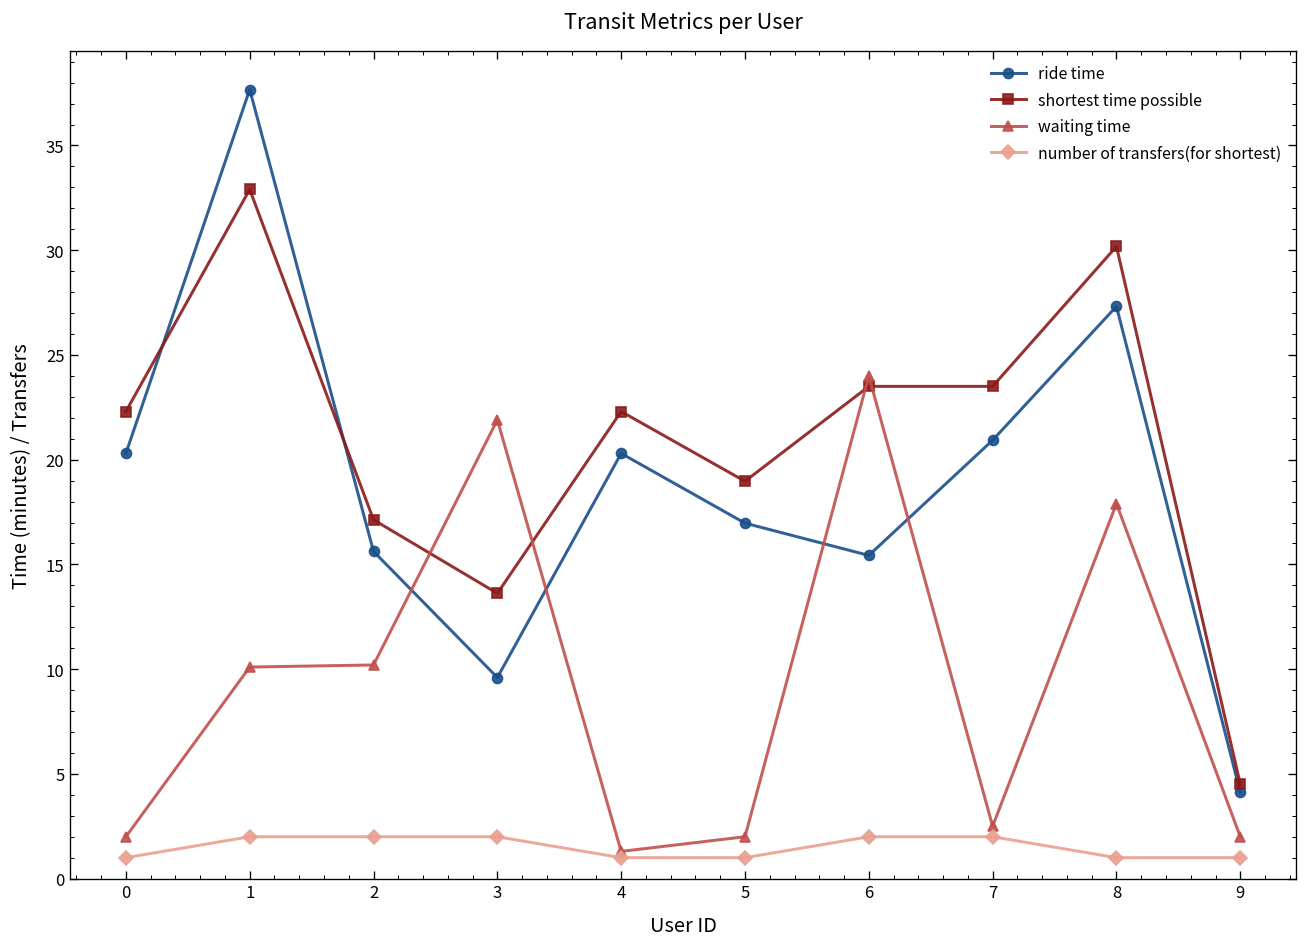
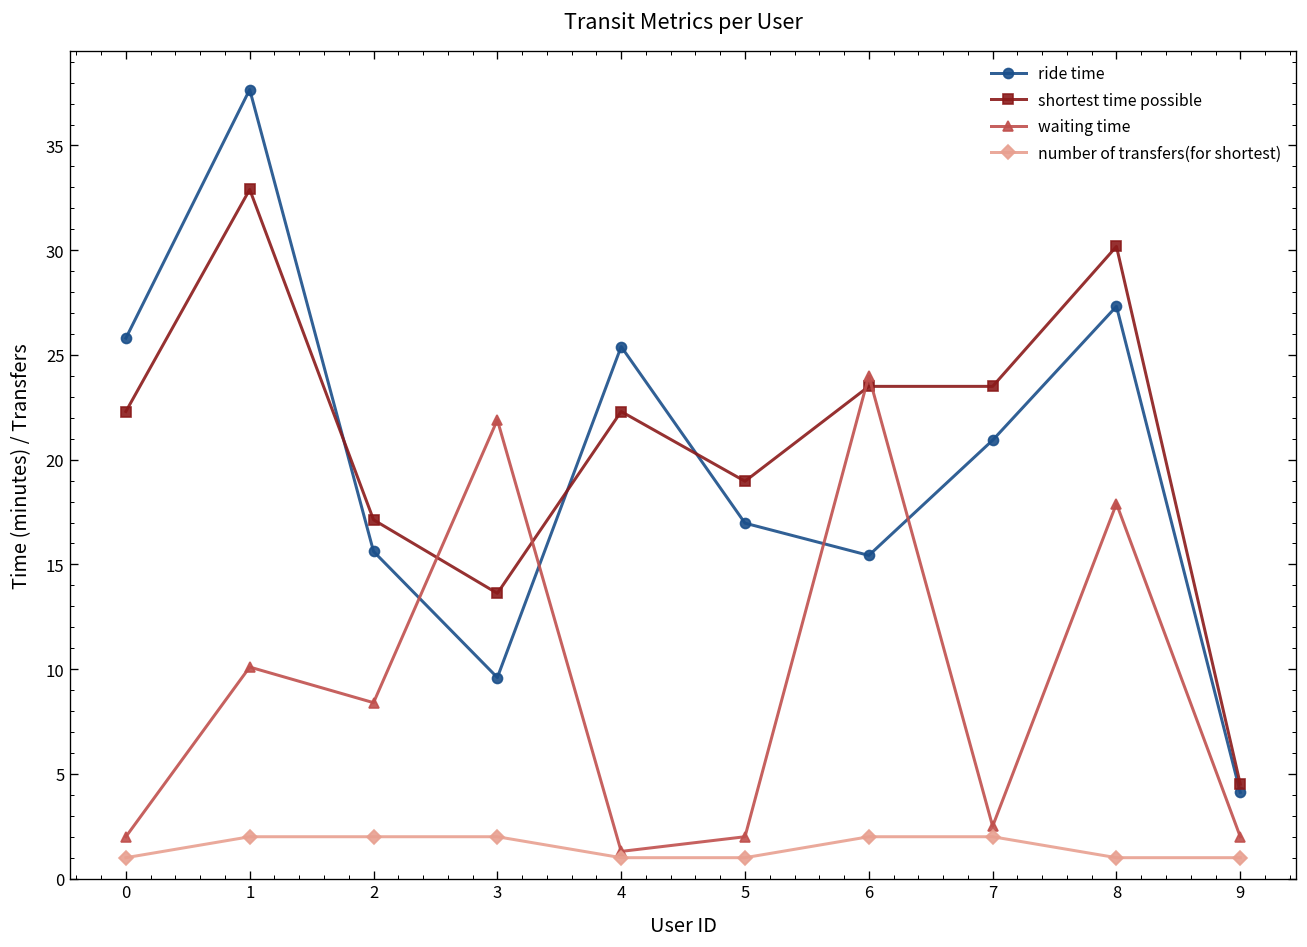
ride time, 0: 20.3 -> 25.8
waiting time, 2: 10.2 -> 8.4
ride time, 4: 20.3 -> 25.4
